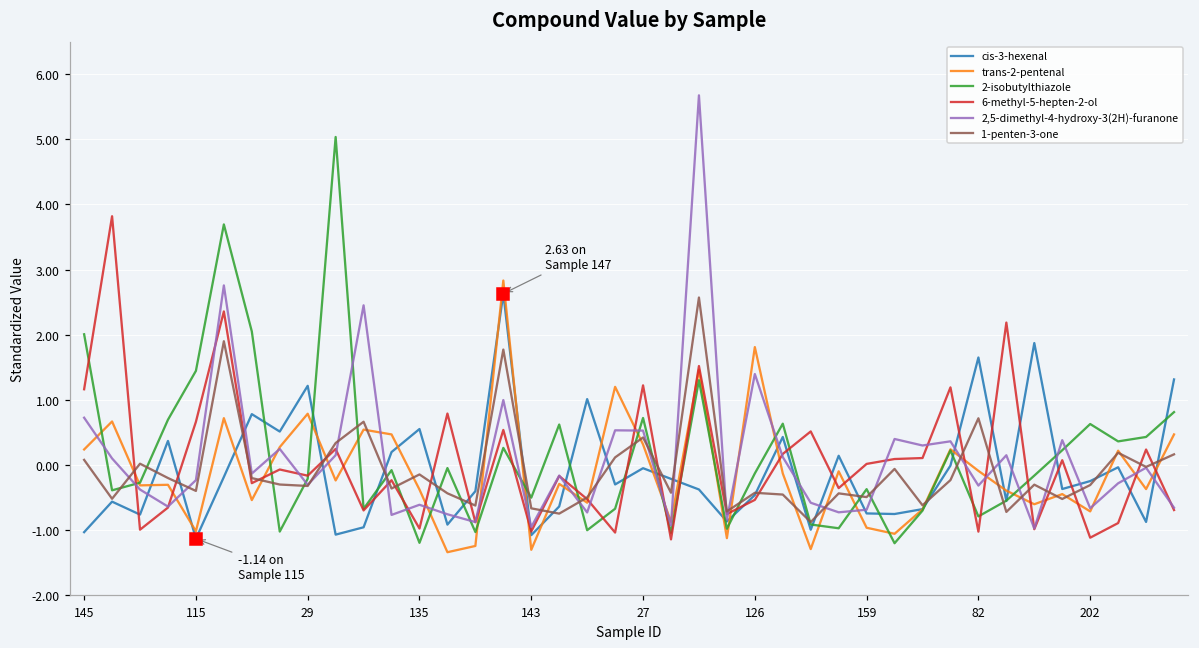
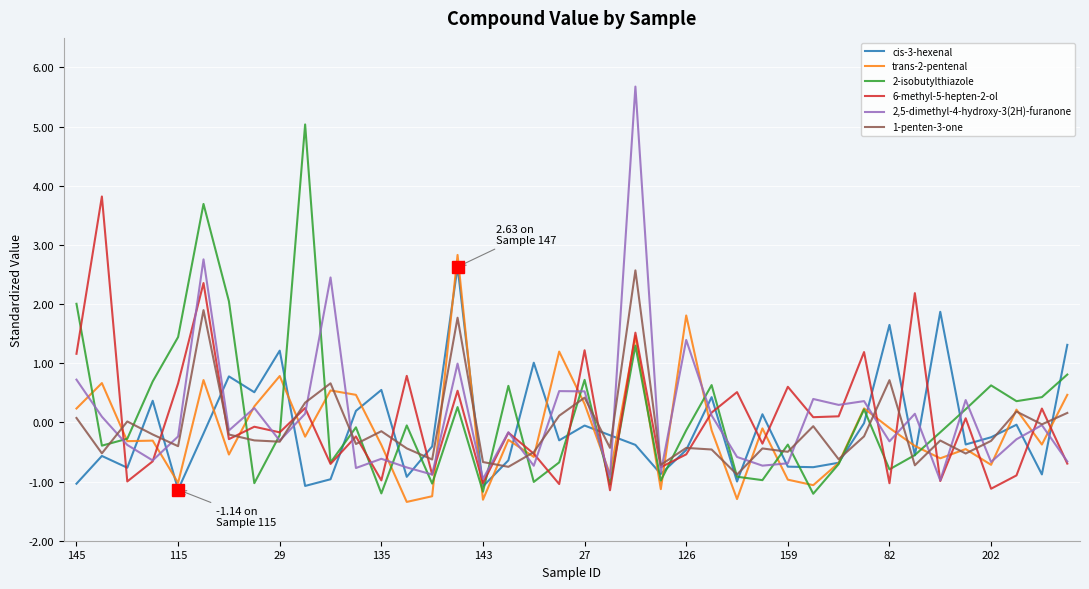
2-isobutylthiazole, 143: -0.5 -> -1.2
6-methyl-5-hepten-2-ol, 159: 0.0 -> 0.6
